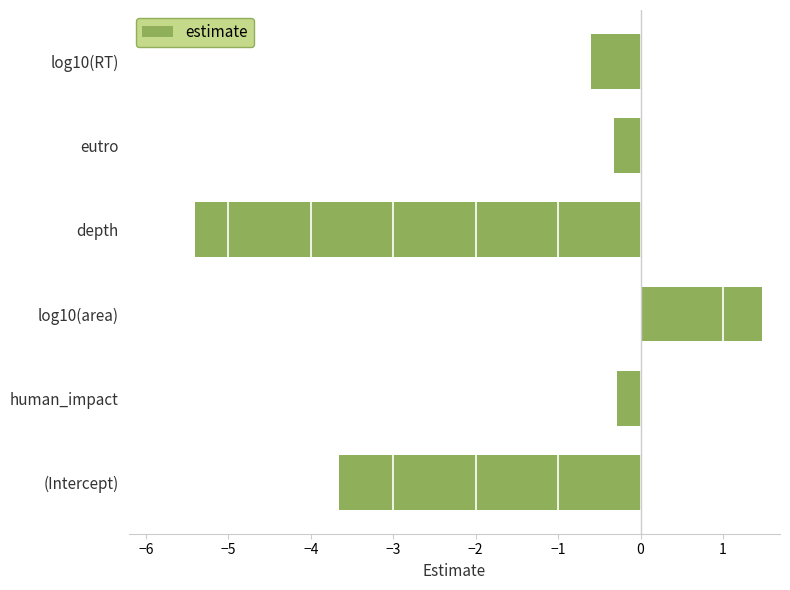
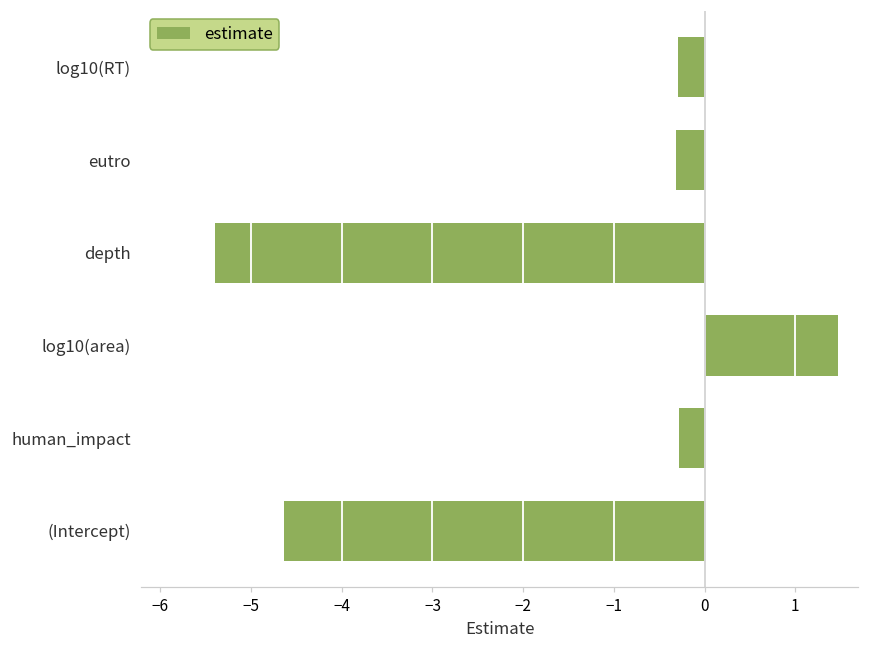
log10(RT): -0.6 -> -0.3
(Intercept): -3.7 -> -4.6
